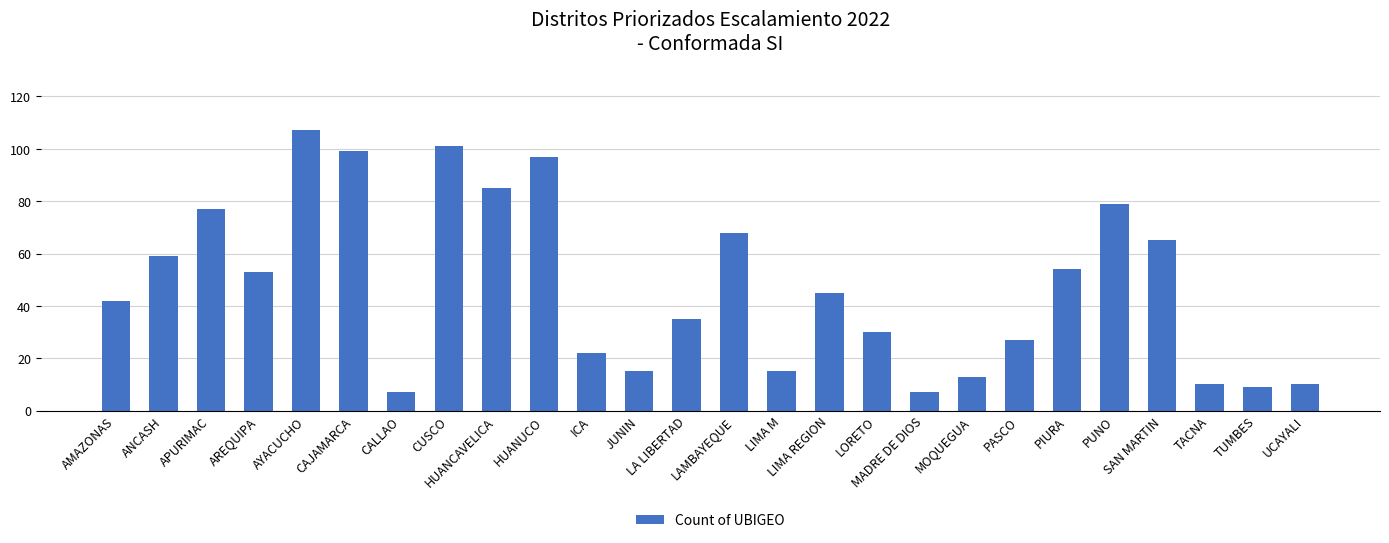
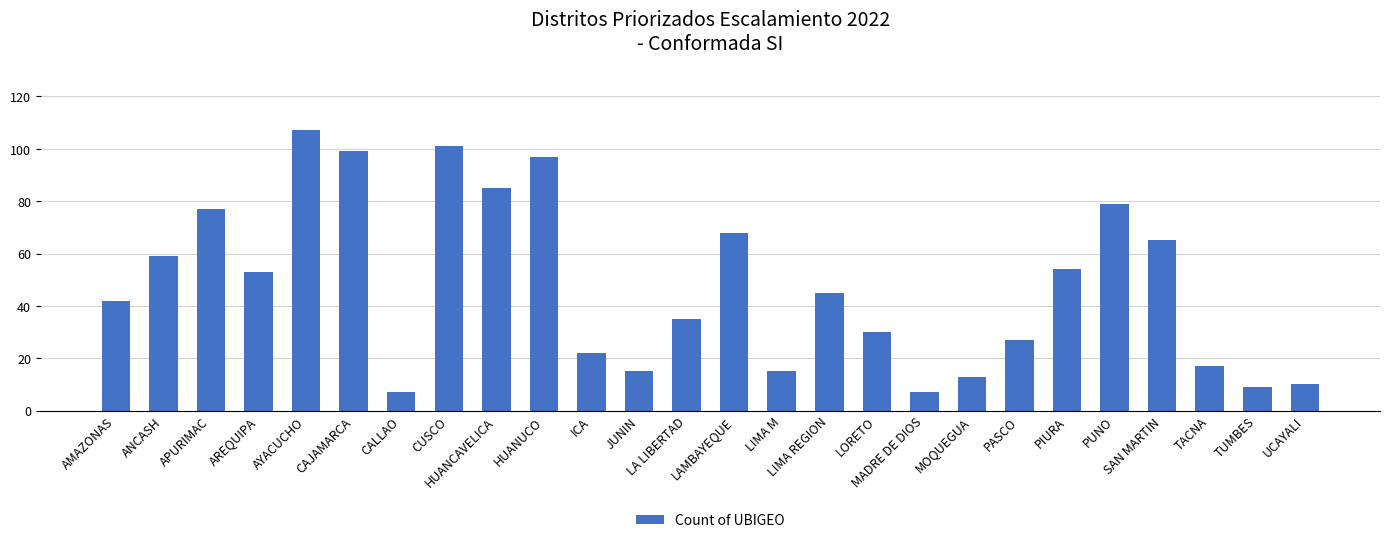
TACNA: 10 -> 17
